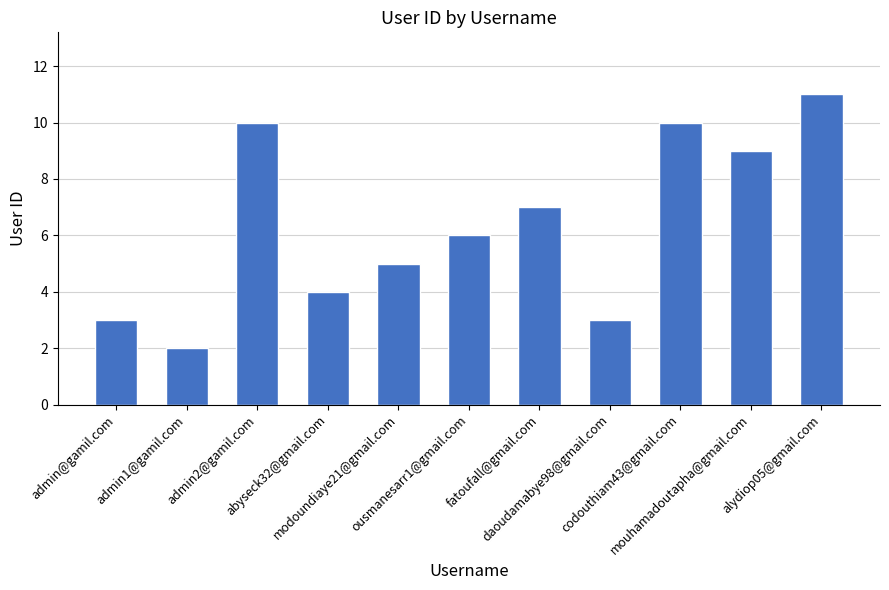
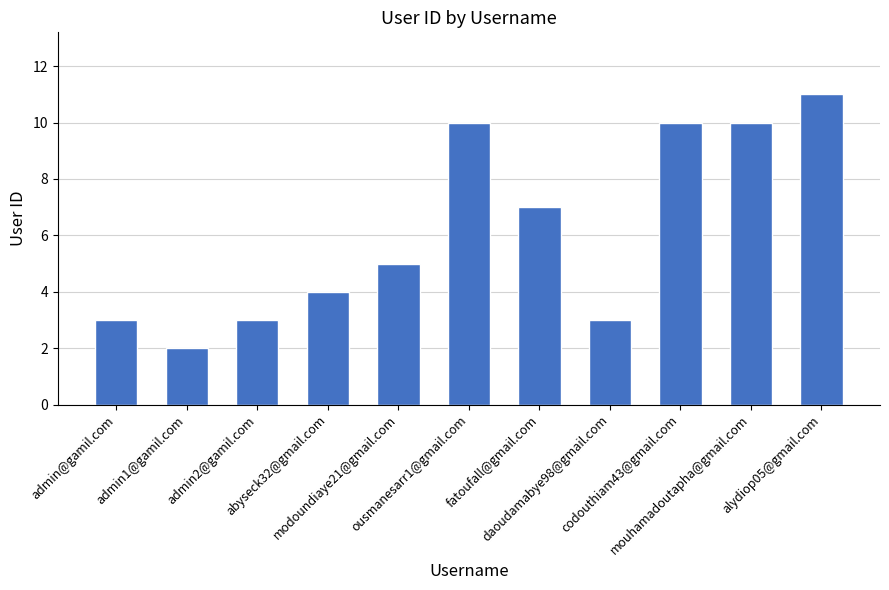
admin2@gamil.com: 10 -> 3
ousmanesarr1@gmail.com: 6 -> 10
mouhamadoutapha@gmail.com: 9 -> 10
